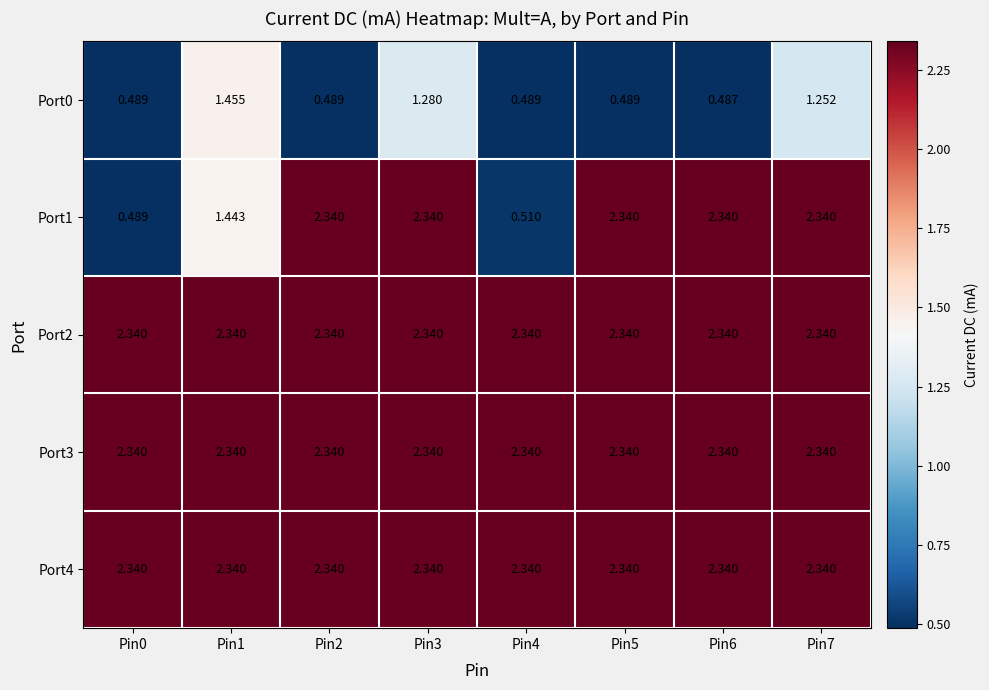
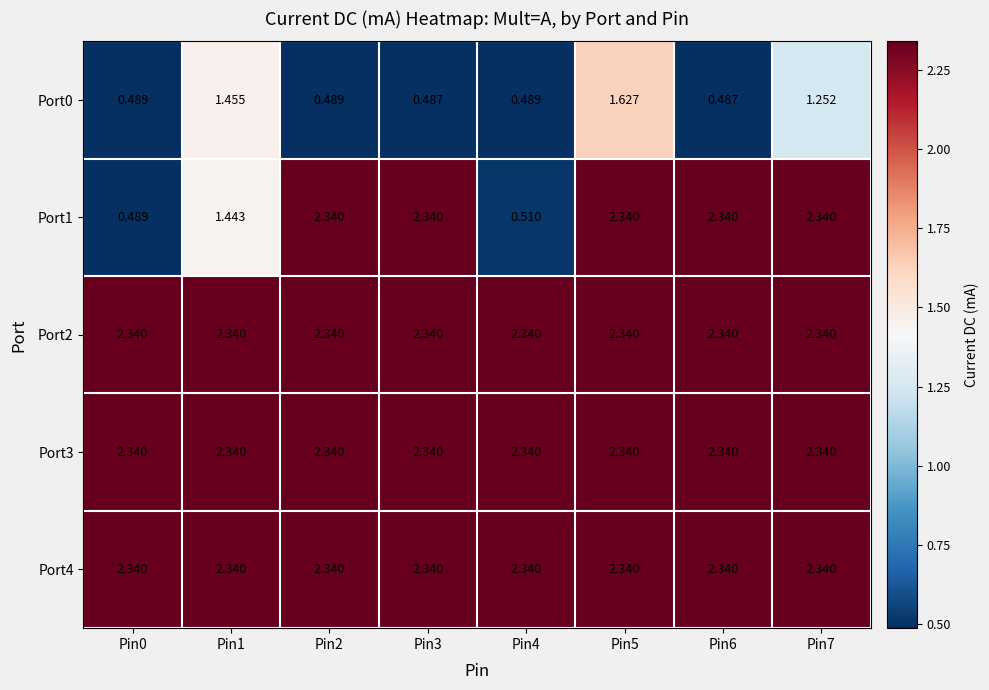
Port0, Pin3: 1.280 -> 0.487
Port0, Pin5: 0.489 -> 1.627
